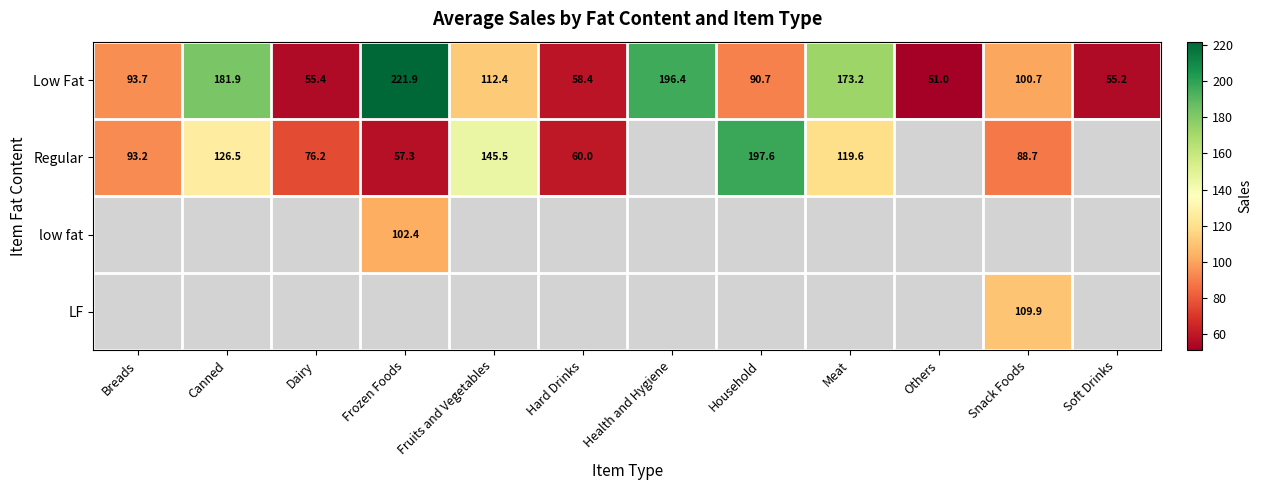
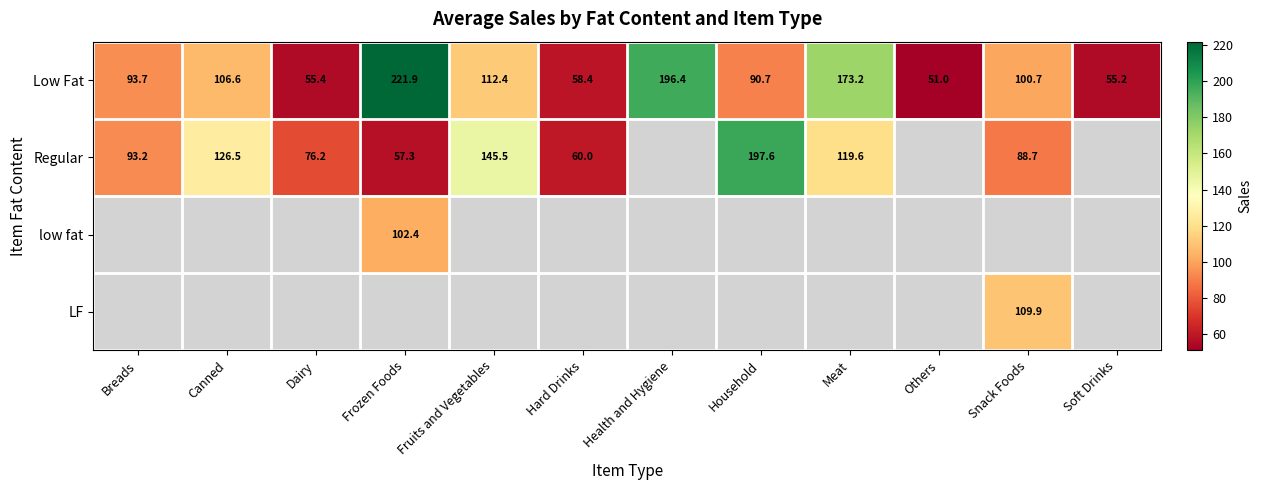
Low Fat, Canned: 181.9 -> 106.6
